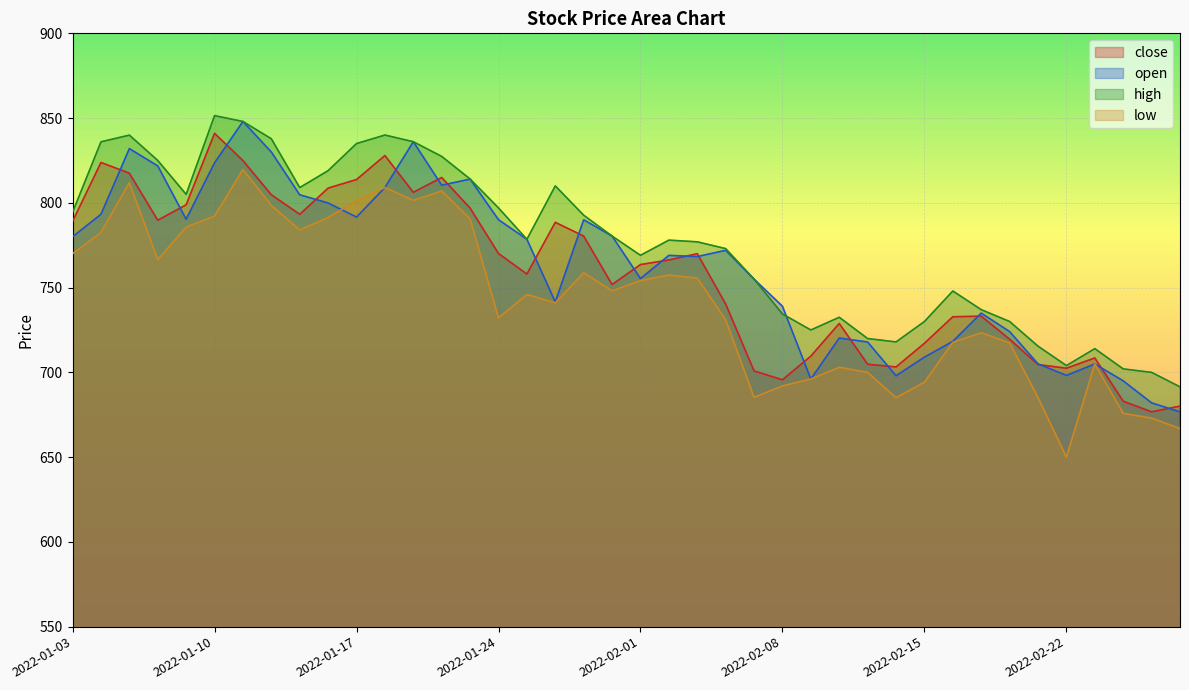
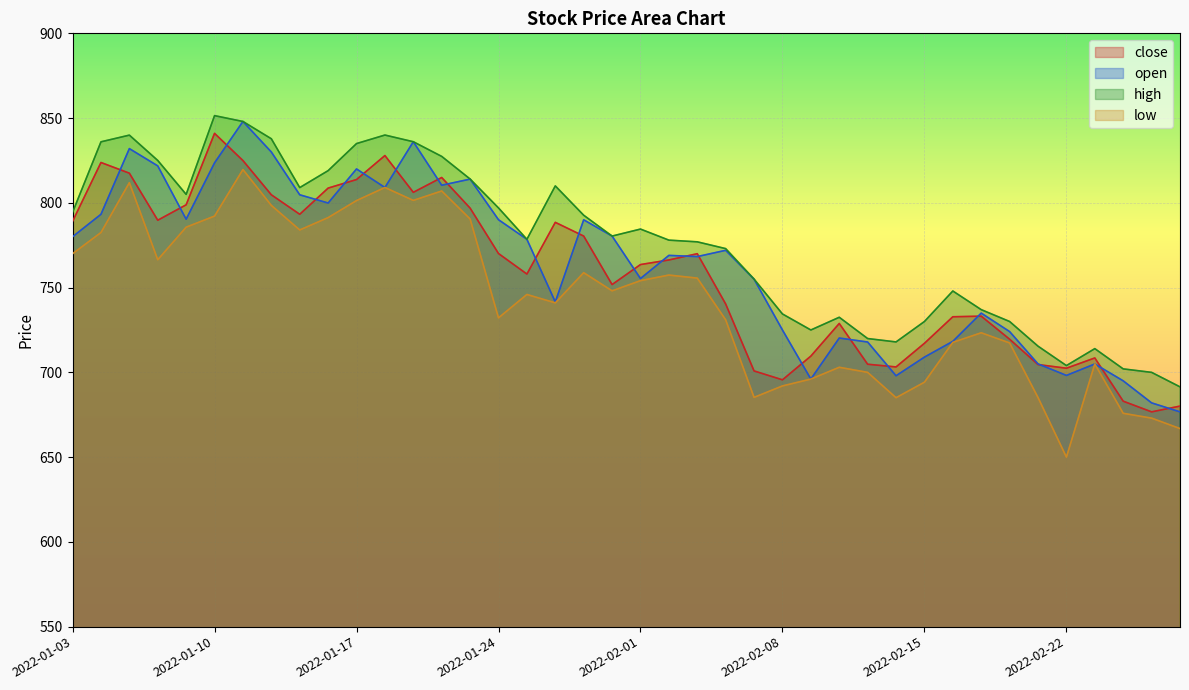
open, 2022-01-17: 792 -> 820
high, 2022-02-01: 769 -> 785
open, 2022-02-08: 739 -> 725
